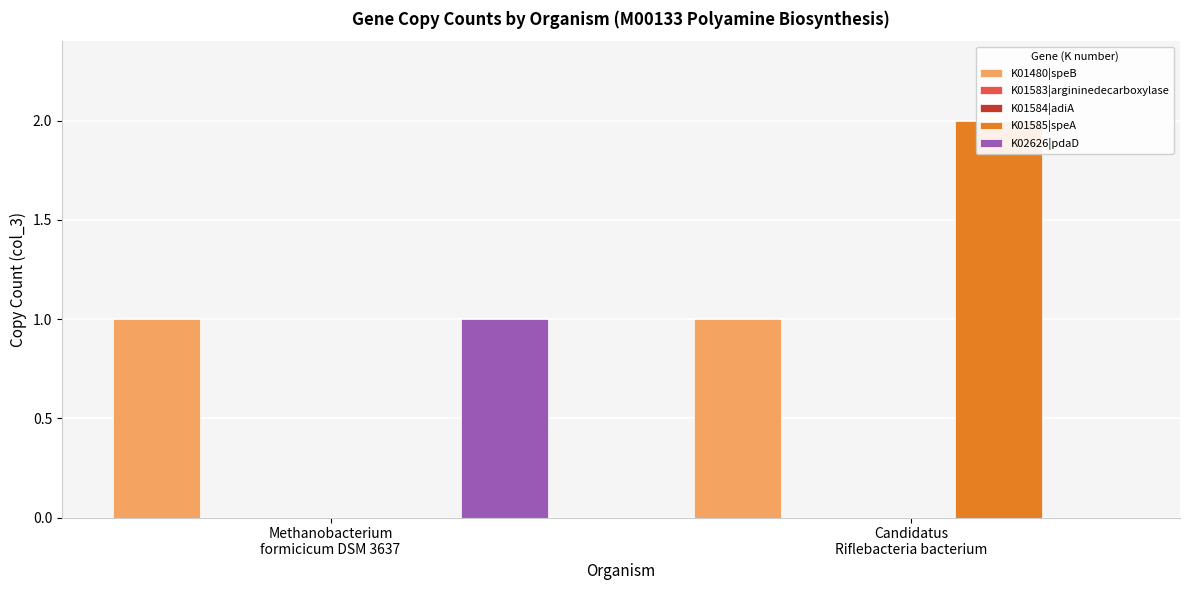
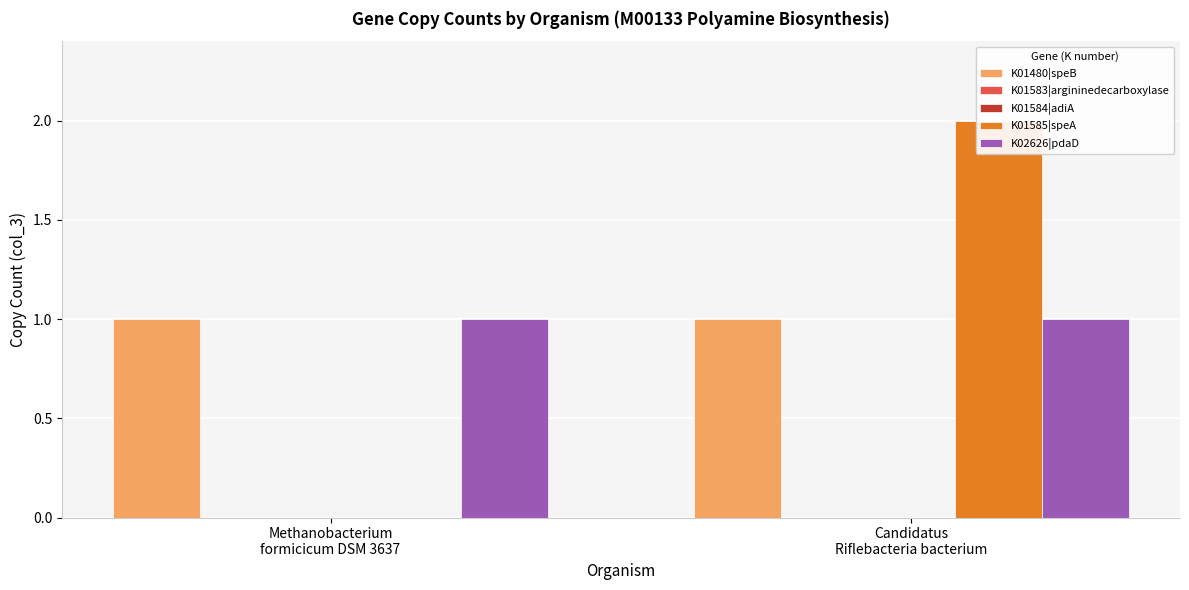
K02626|pdaD, Candidatus Riflebacteria bacterium: 0 -> 1
